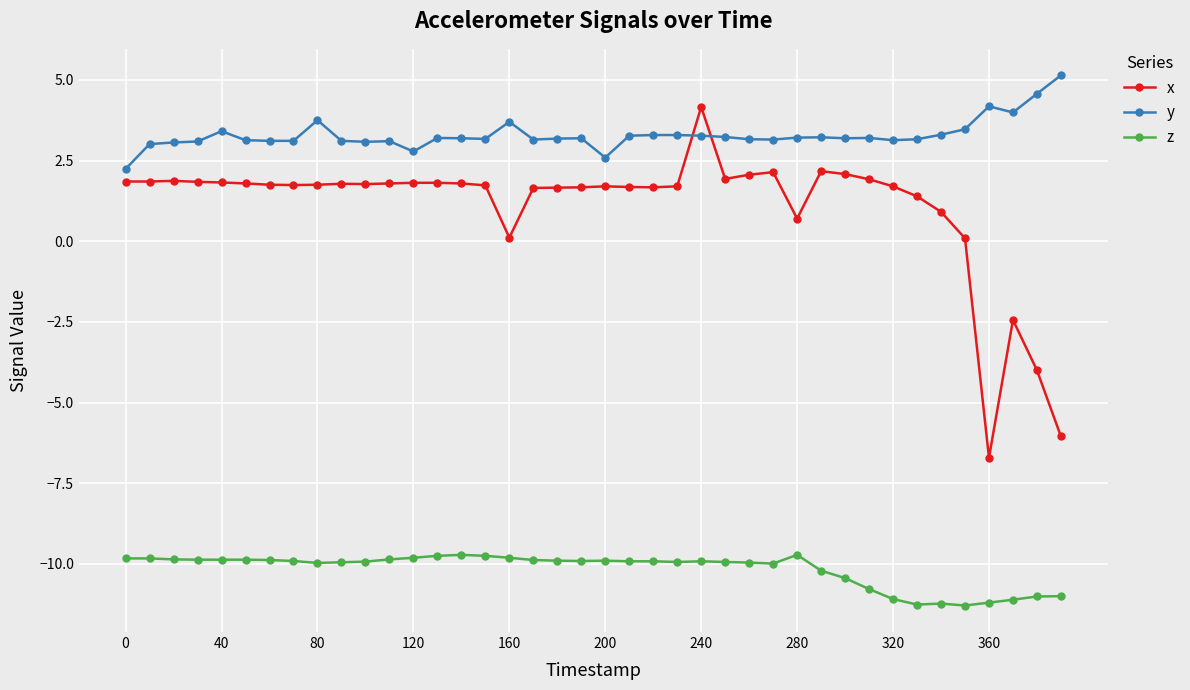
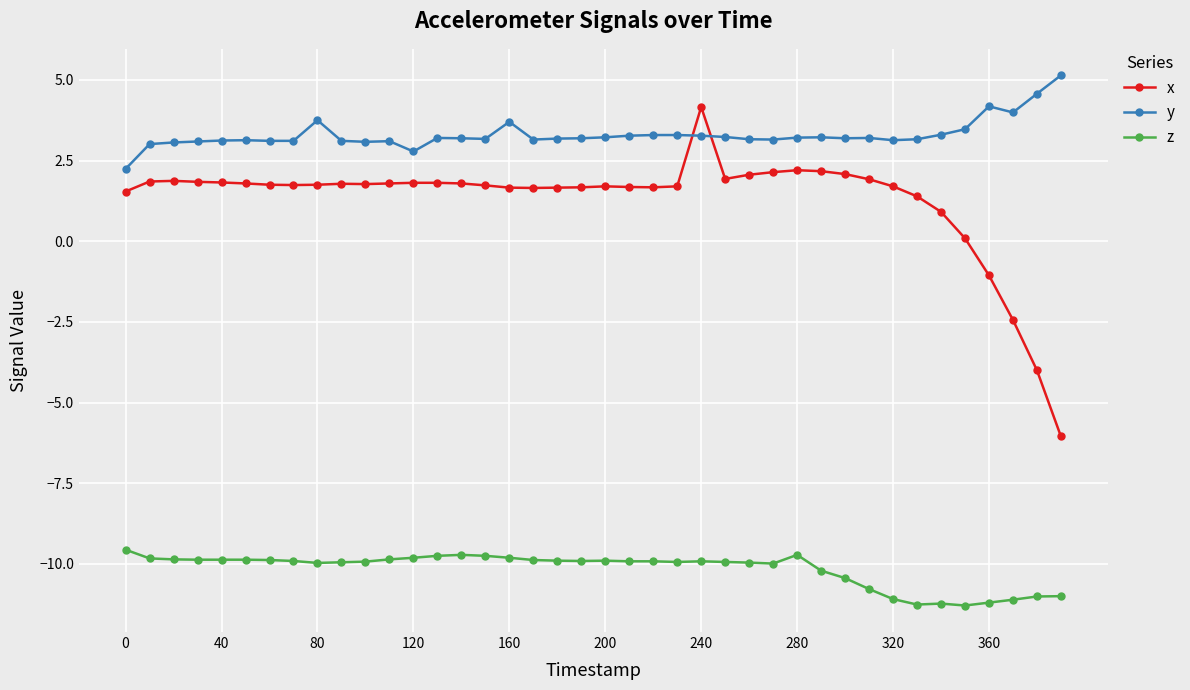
x, 0: 1.9 -> 1.5
z, 0: -9.8 -> -9.6
y, 40: 3.4 -> 3.1
x, 160: 0.1 -> 1.7
y, 200: 2.6 -> 3.2
x, 280: 0.7 -> 2.2
x, 360: -6.7 -> -1.1
